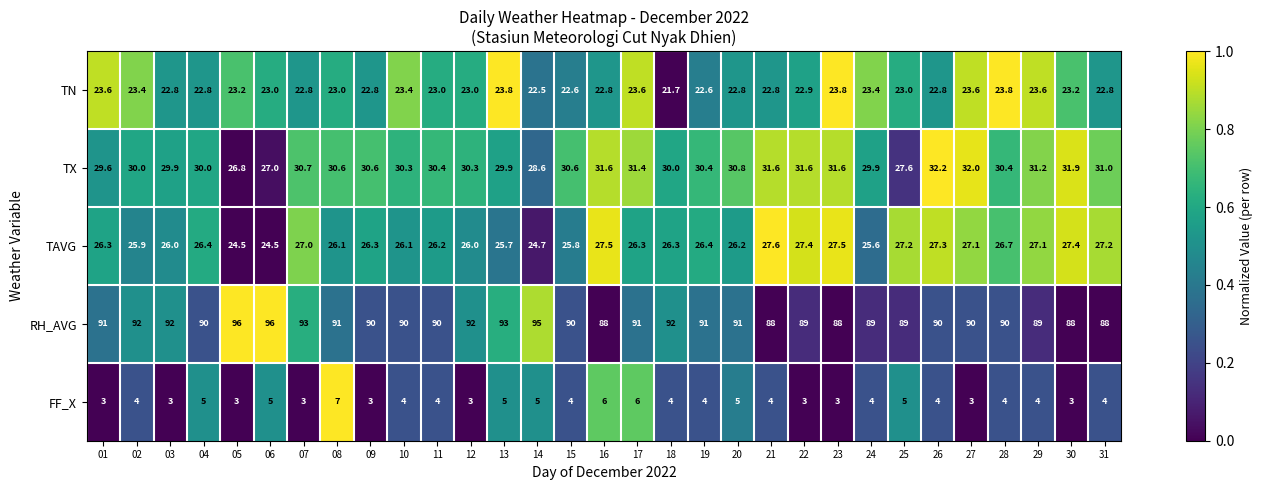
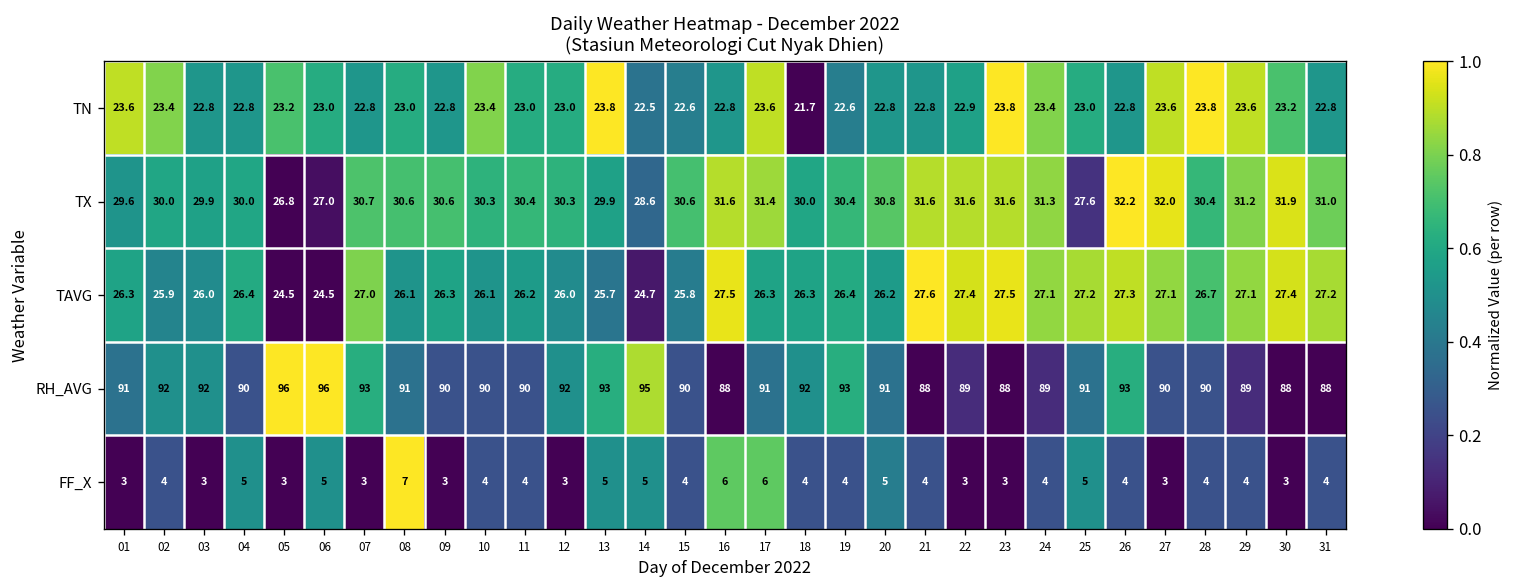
TX, 24: 29.9 -> 31.3
TAVG, 24: 25.6 -> 27.1
RH_AVG, 19: 91 -> 93
RH_AVG, 25: 89 -> 91
RH_AVG, 26: 90 -> 93
